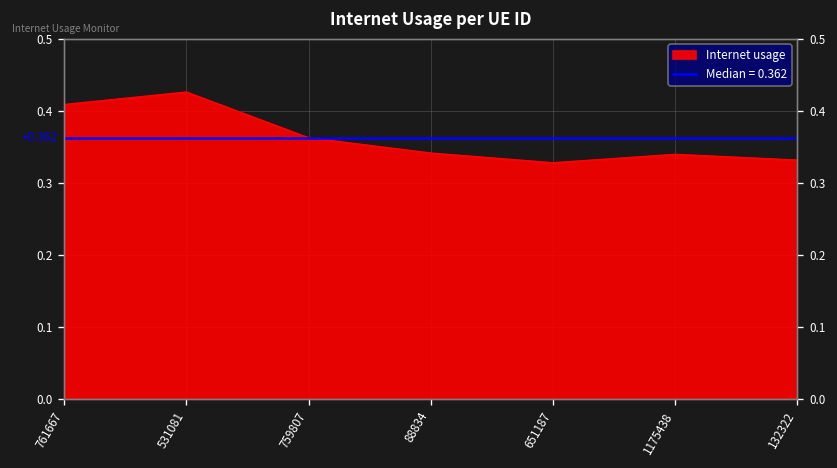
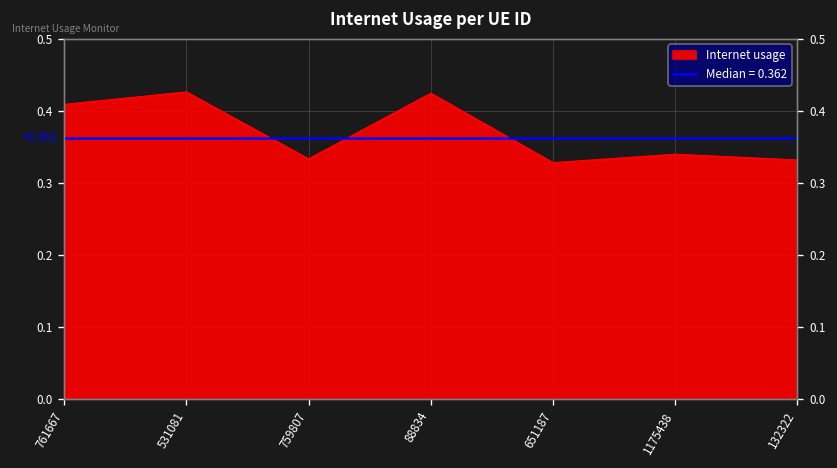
759807: 0.36 -> 0.33
88834: 0.34 -> 0.42
